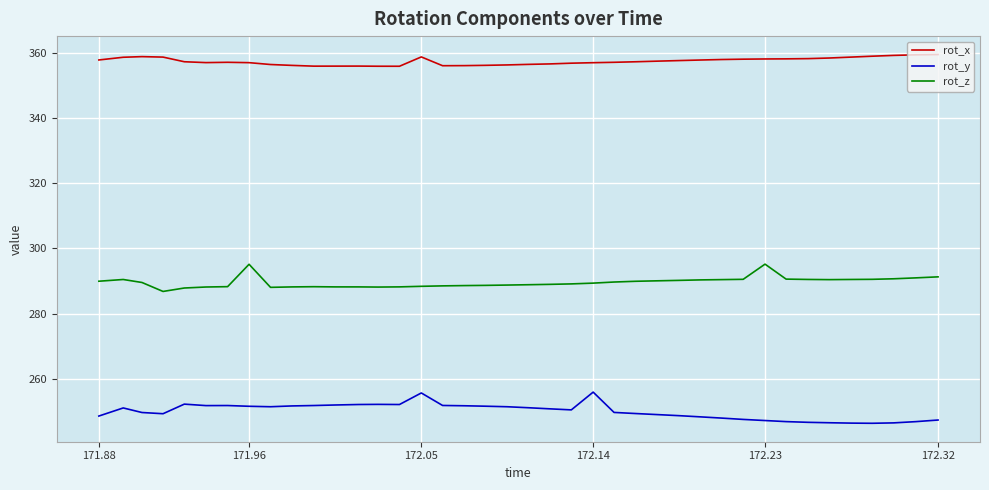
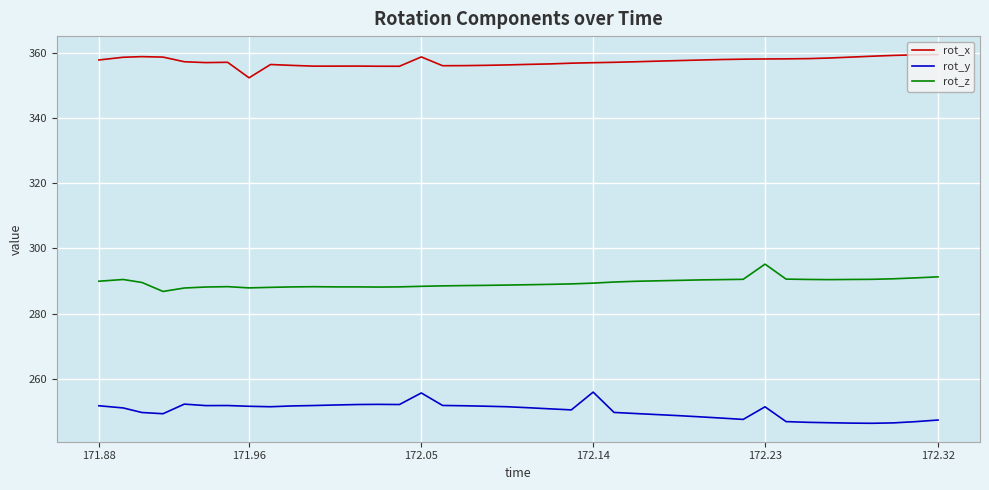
rot_y, 171.88: 249 -> 252
rot_x, 171.96: 357 -> 352
rot_z, 171.96: 295 -> 288
rot_y, 172.23: 247 -> 251
